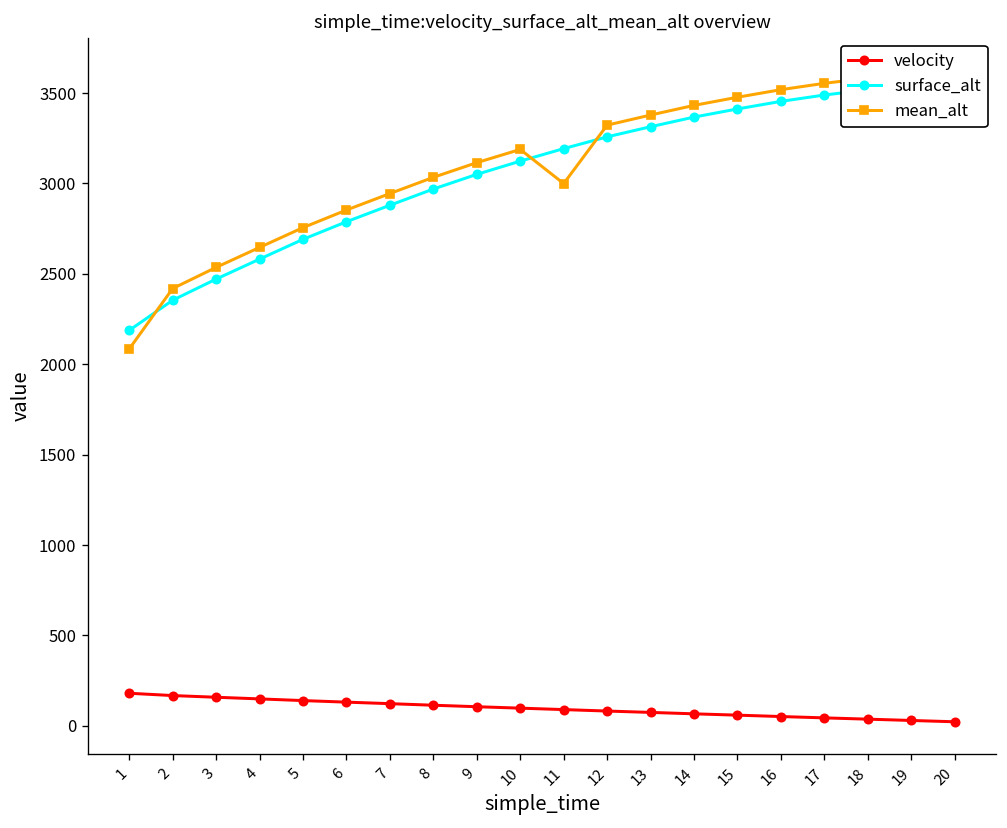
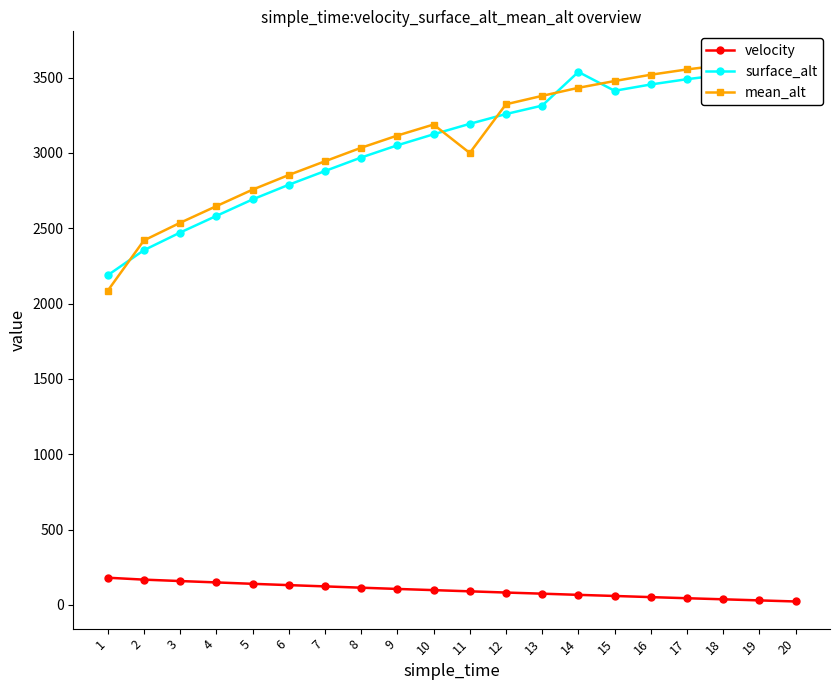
surface_alt, 14: 3370 -> 3540
